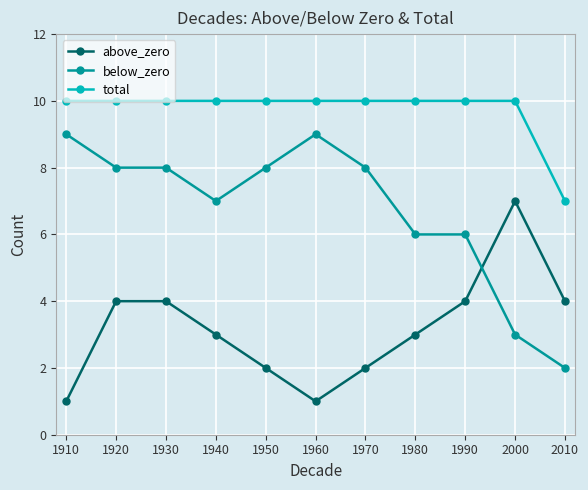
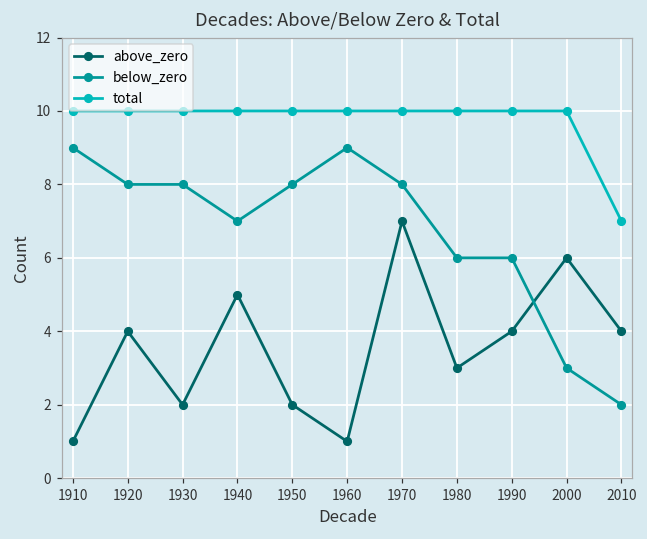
above_zero, 1930: 4 -> 2
above_zero, 1940: 3 -> 5
above_zero, 1970: 2 -> 7
above_zero, 2000: 7 -> 6
